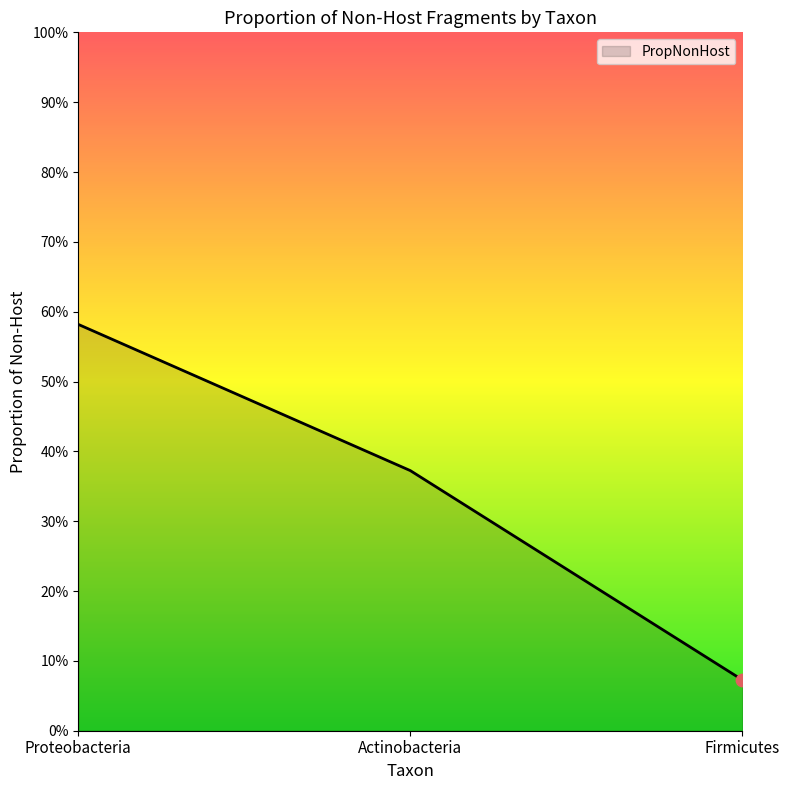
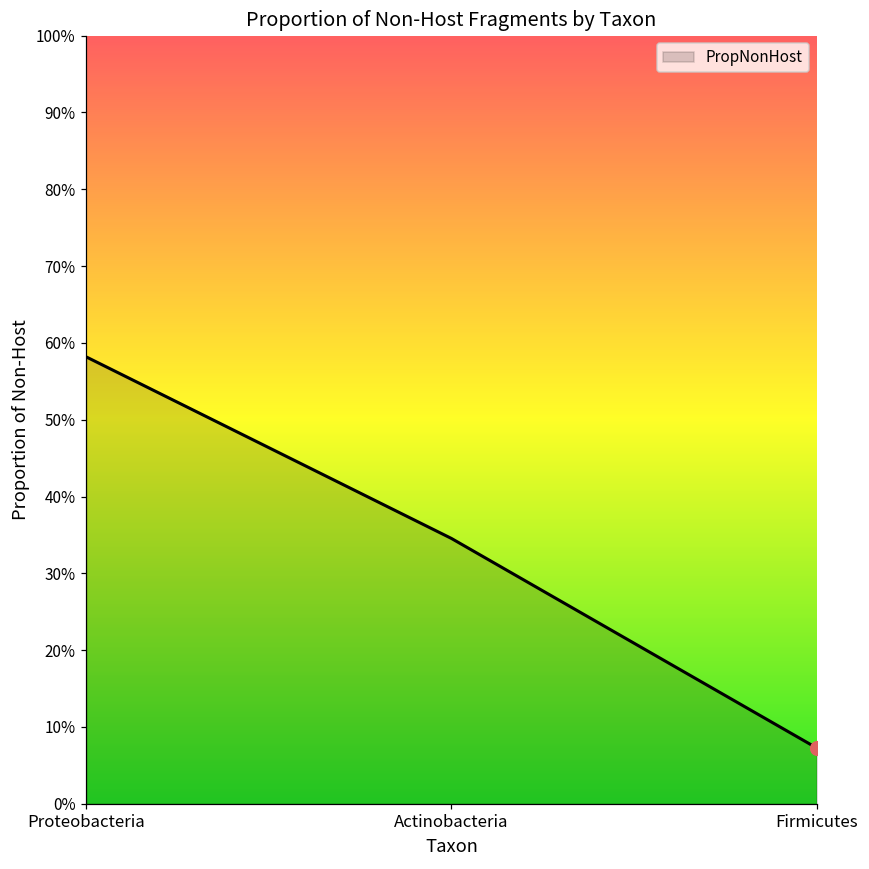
PropNonHost, Actinobacteria: 37% -> 35%
